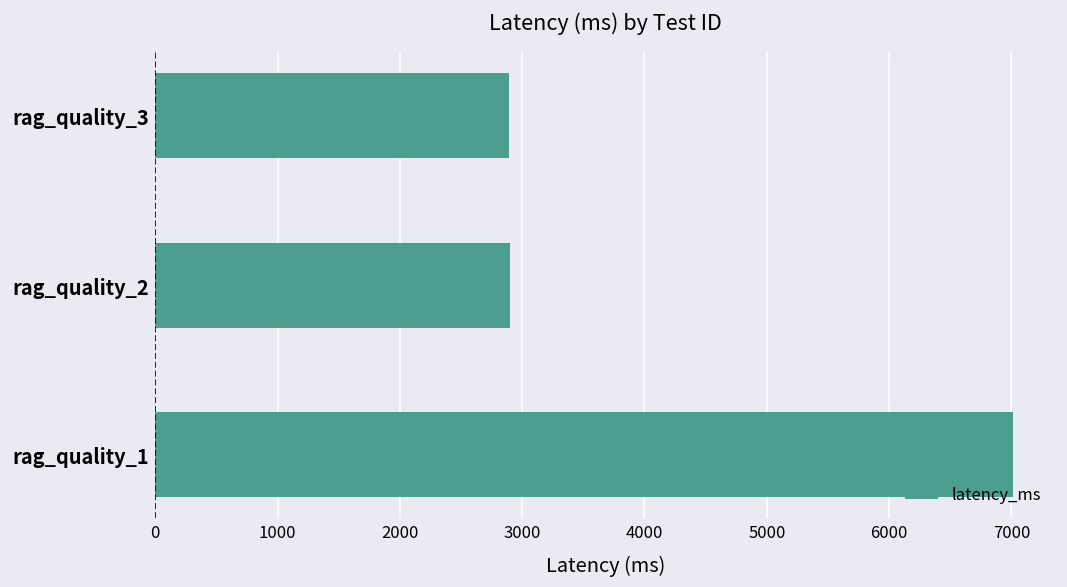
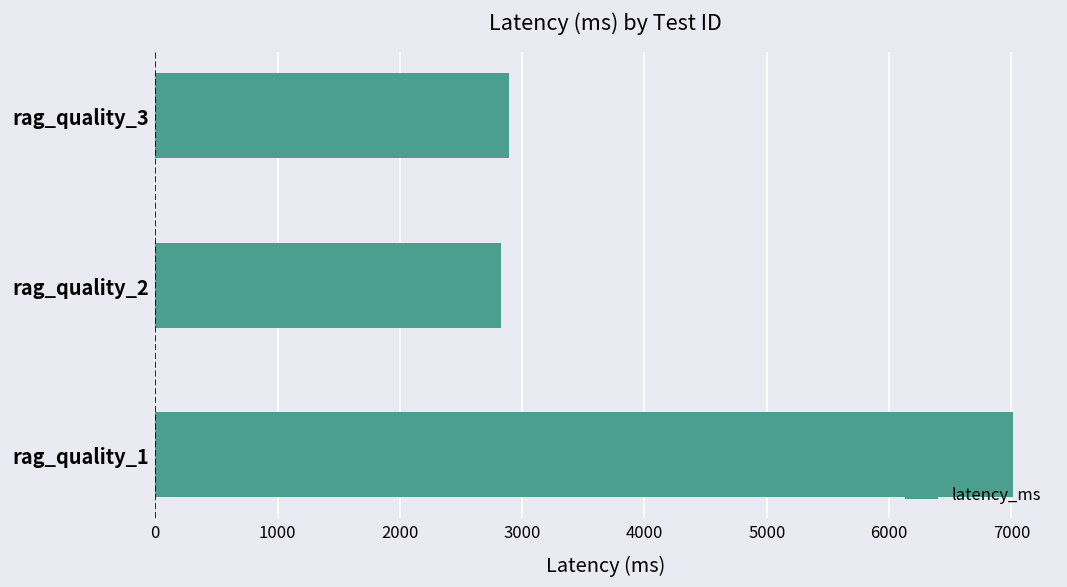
rag_quality_2: 2900 -> 2820
